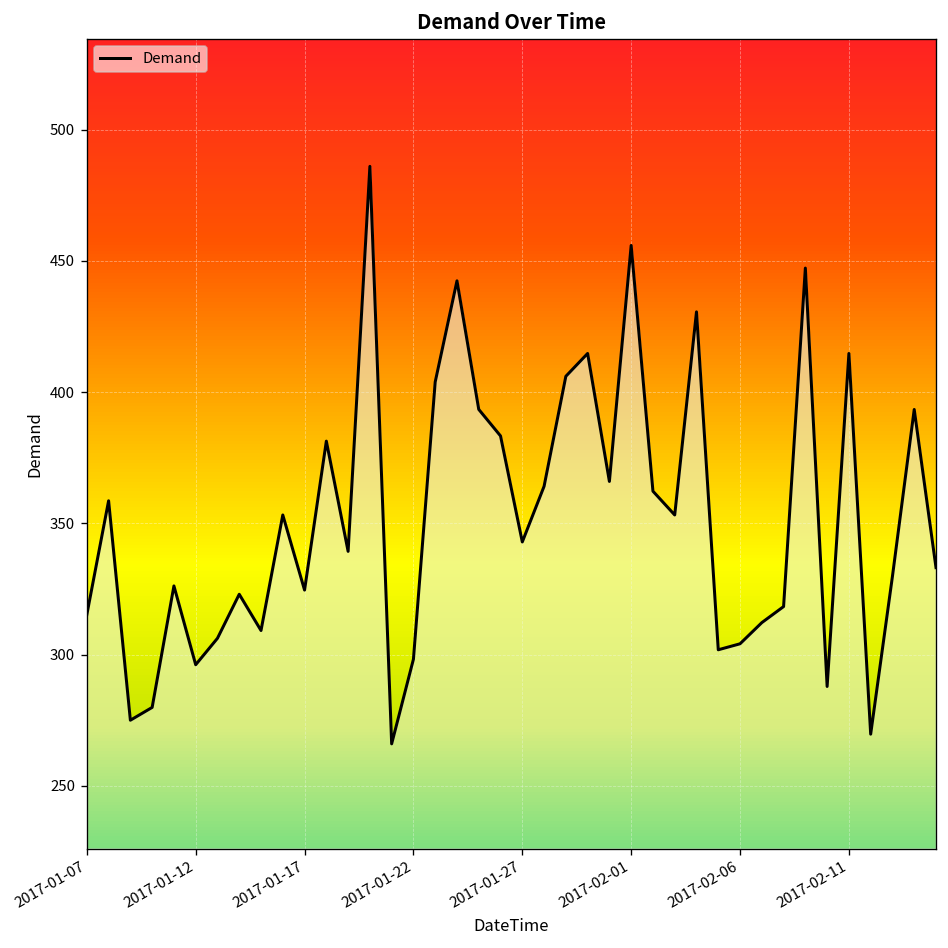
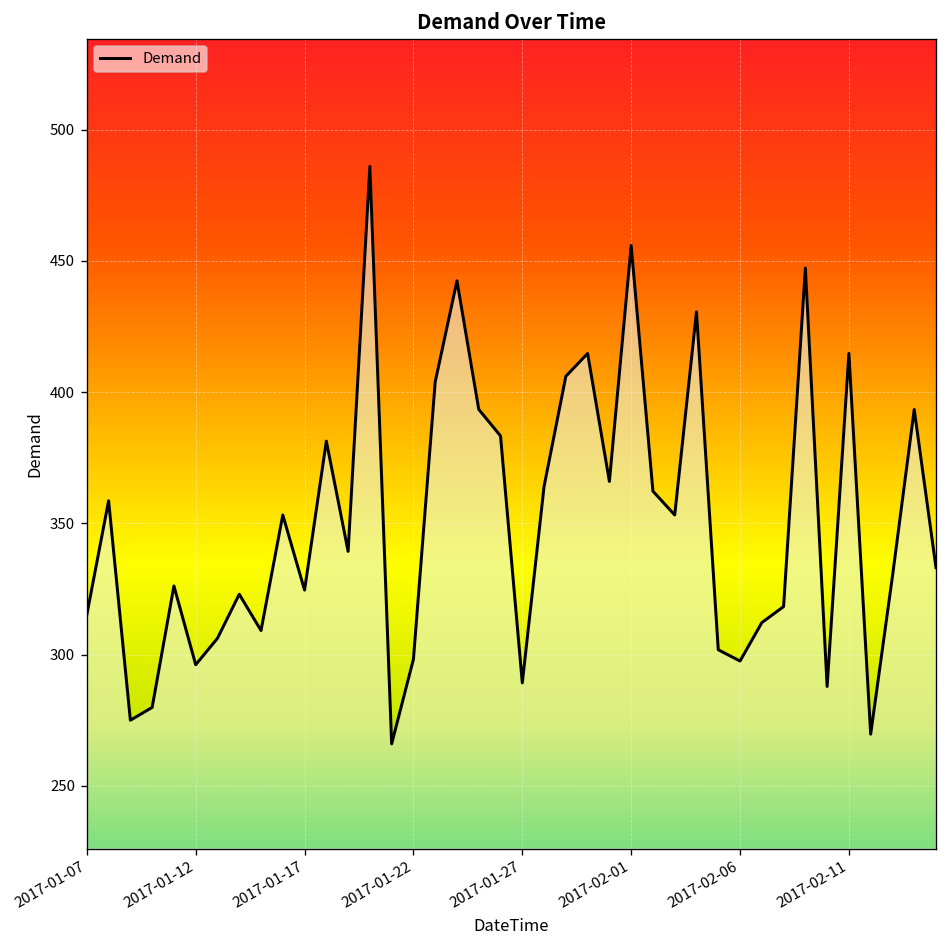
2017-01-27: 343 -> 289
2017-02-06: 304 -> 298
